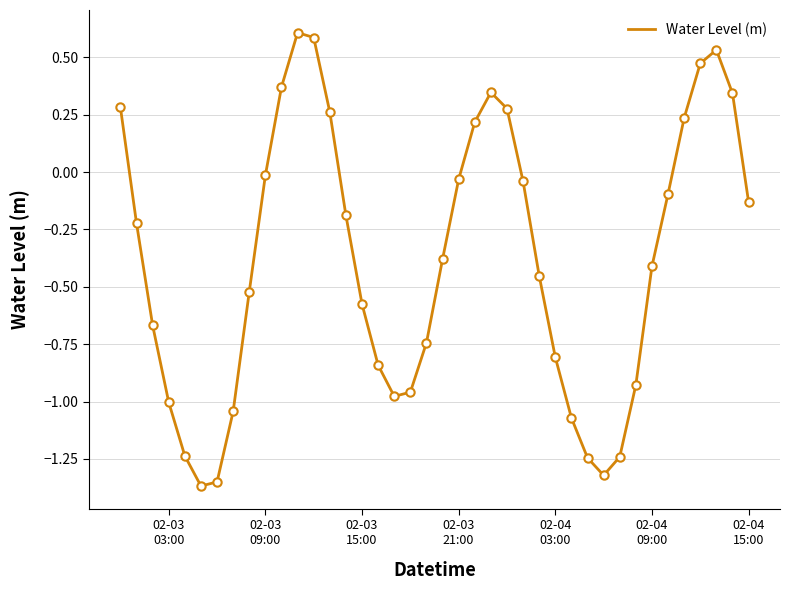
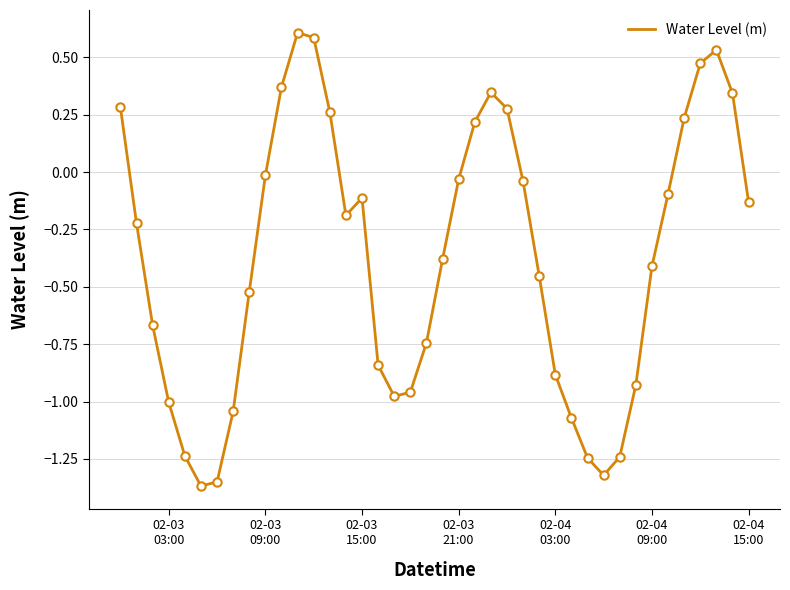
02-03 15:00: -0.58 -> -0.11
02-04 03:00: -0.81 -> -0.88
